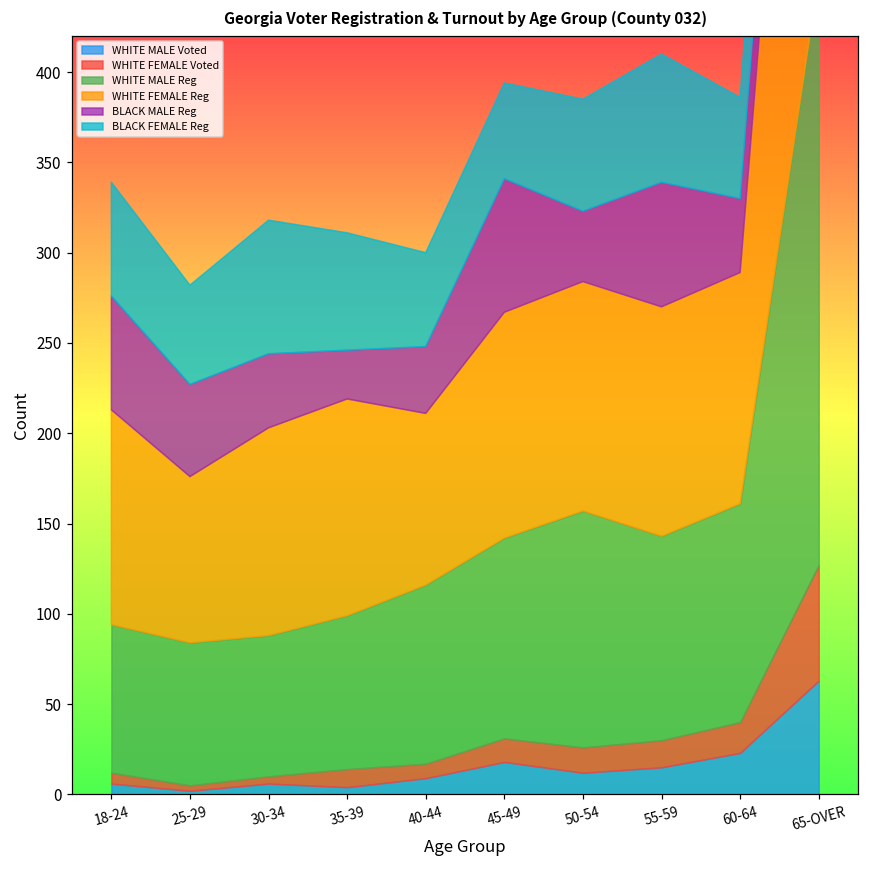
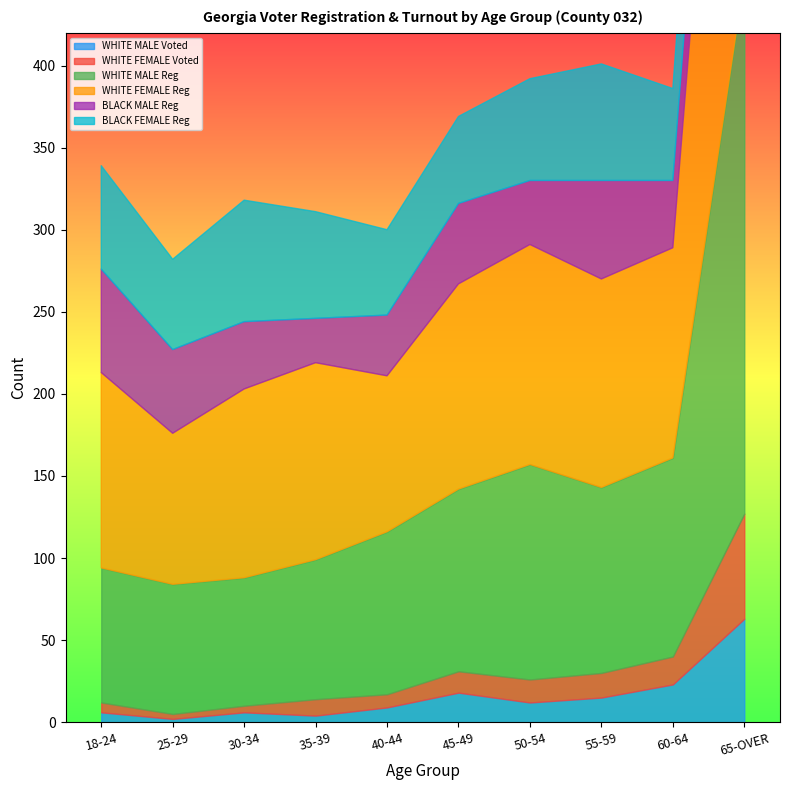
BLACK MALE Reg, 45-49: 74 -> 49
WHITE FEMALE Reg, 50-54: 127 -> 134
BLACK MALE Reg, 55-59: 69 -> 60
